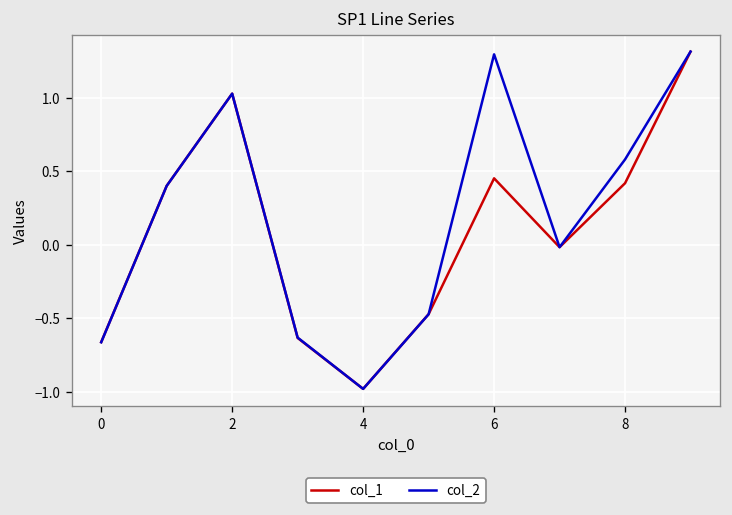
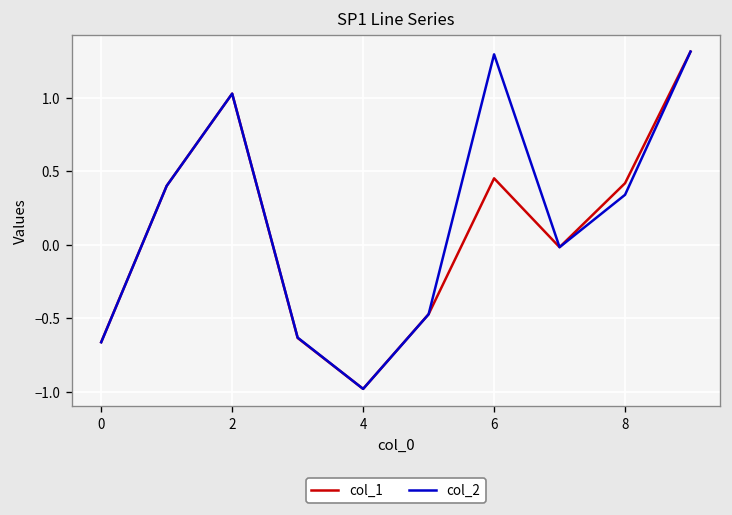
col_2, 8: 0.58 -> 0.34
